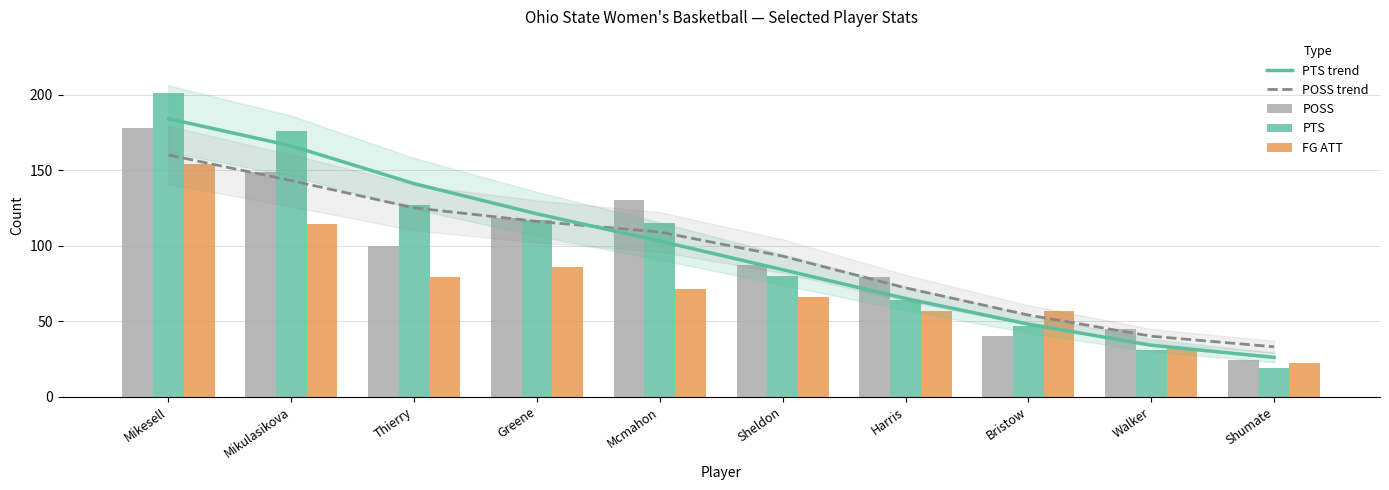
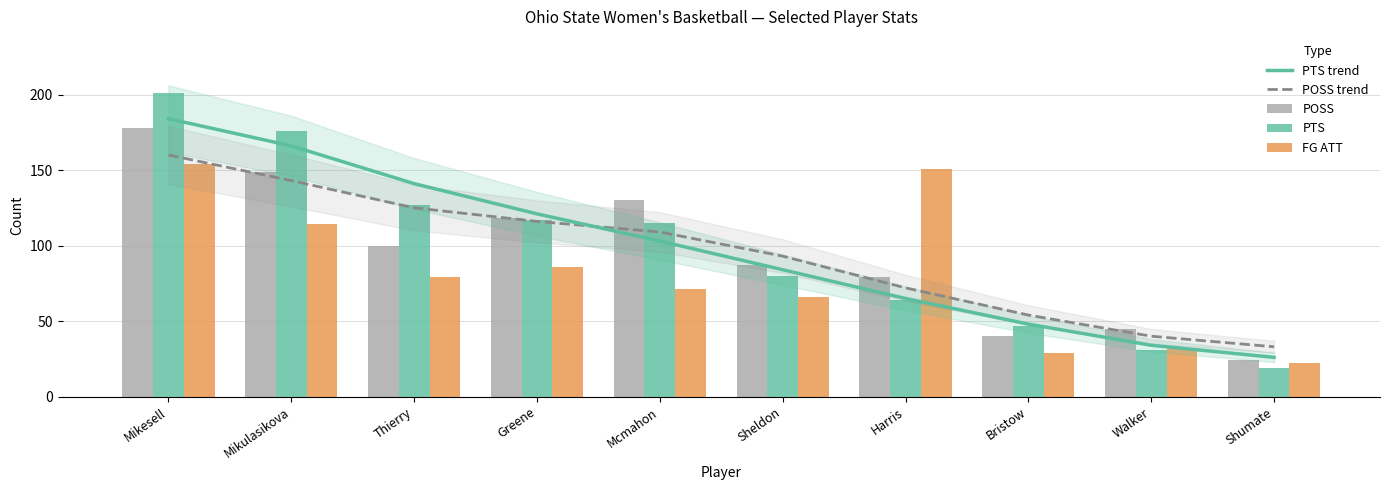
FG ATT, Harris: 57 -> 151
FG ATT, Bristow: 57 -> 29
